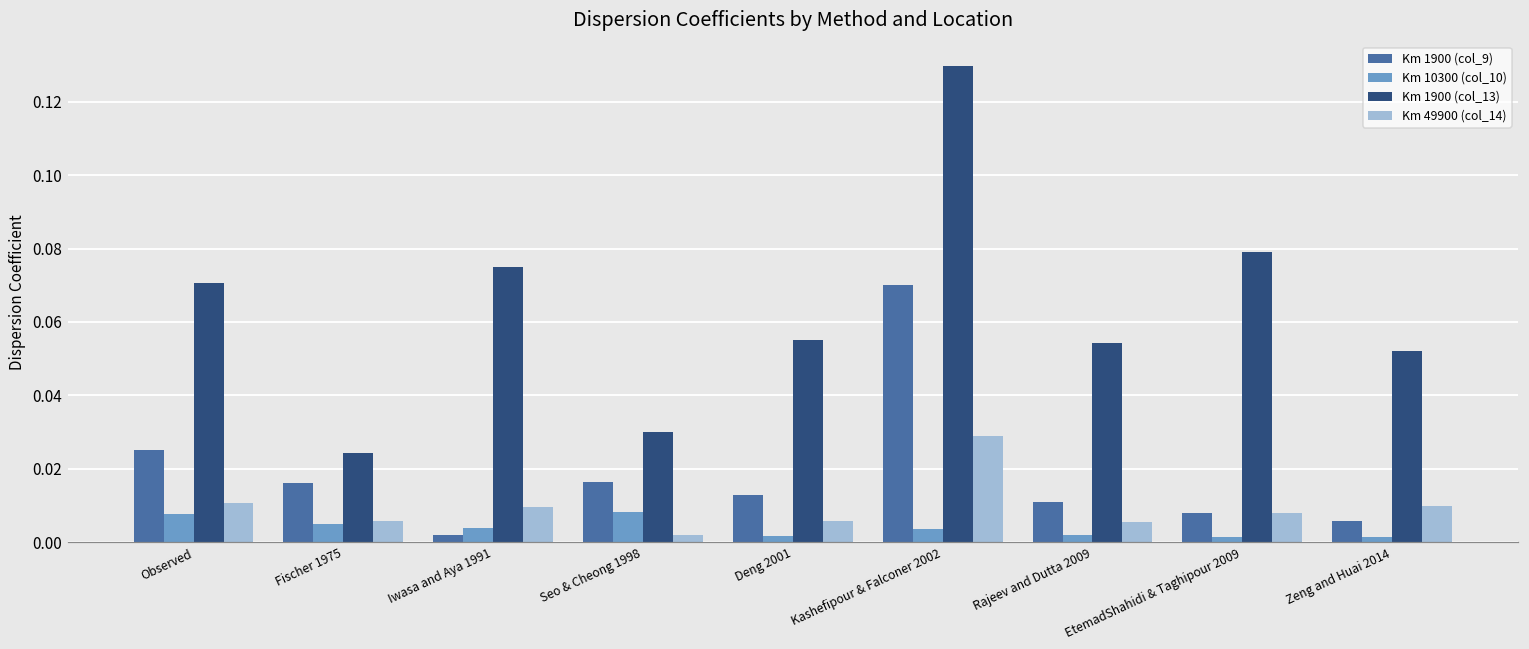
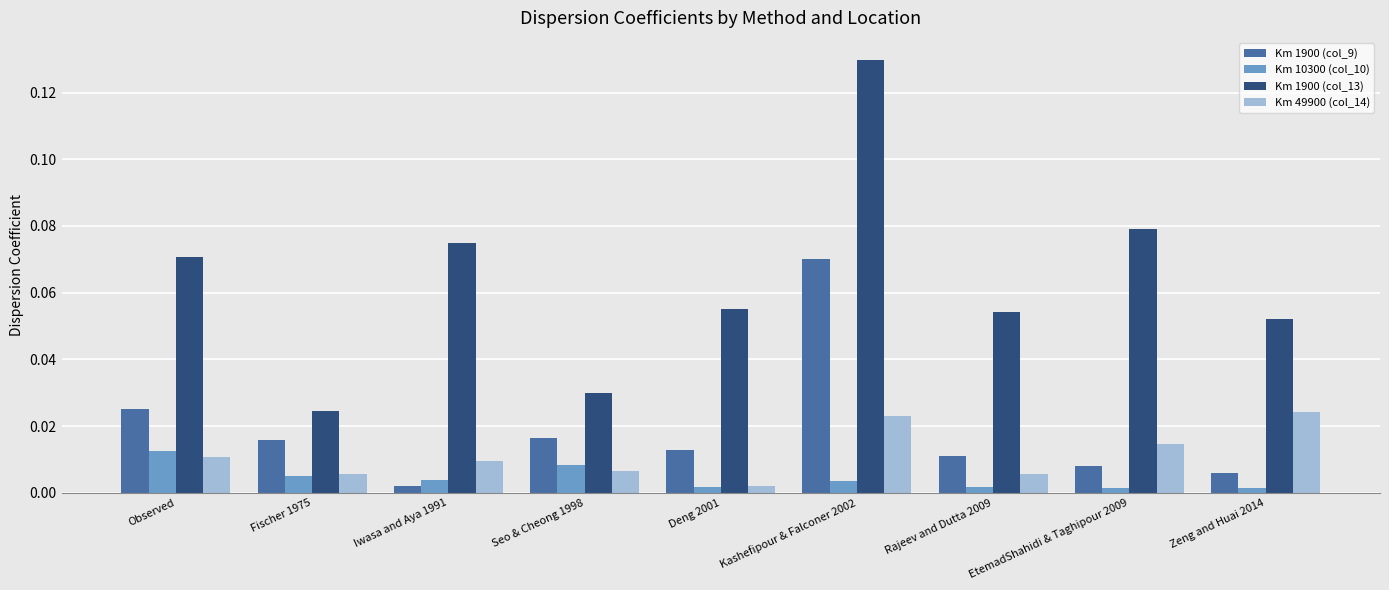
Km 10300 (col_10), Observed: 0.008 -> 0.012
Km 49900 (col_14), Seo & Cheong 1998: 0.002 -> 0.007
Km 49900 (col_14), Deng 2001: 0.006 -> 0.002
Km 49900 (col_14), Kashefipour & Falconer 2002: 0.029 -> 0.023
Km 49900 (col_14), EtemadShahidi & Taghipour 2009: 0.008 -> 0.015
Km 49900 (col_14), Zeng and Huai 2014: 0.010 -> 0.024
